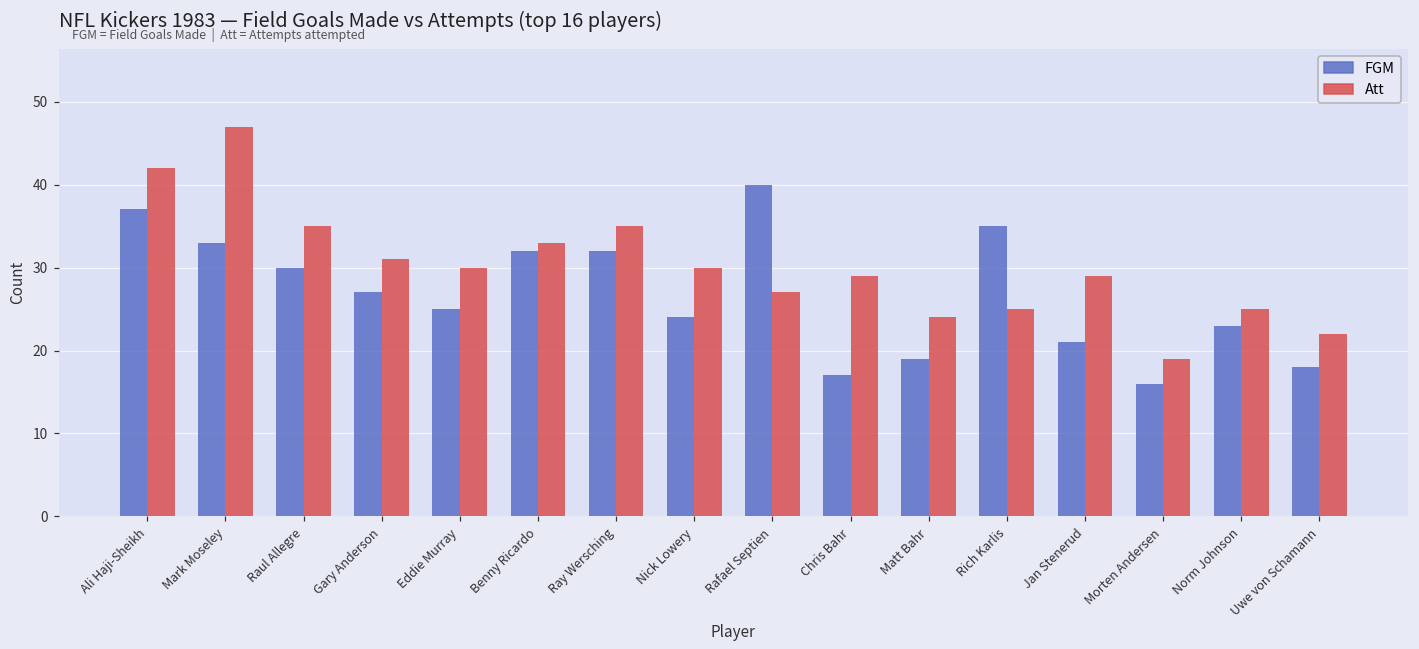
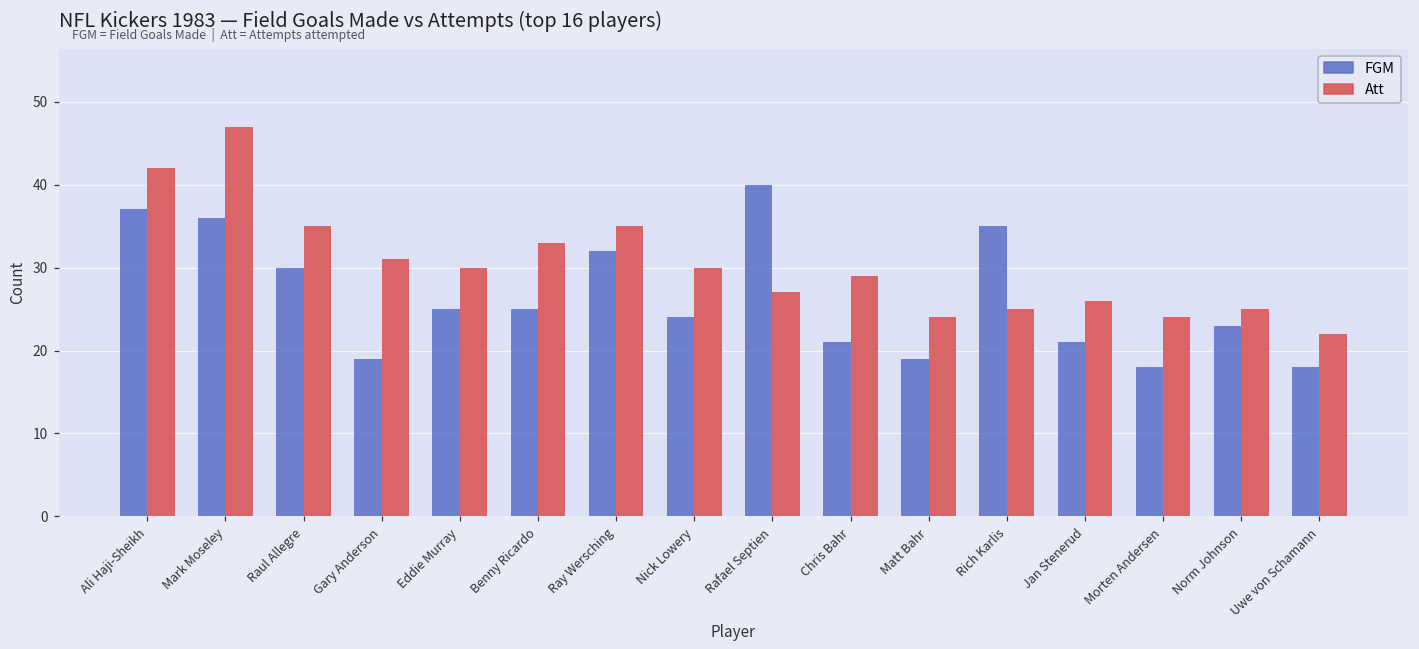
FGM, Mark Moseley: 33 -> 36
FGM, Gary Anderson: 27 -> 19
FGM, Benny Ricardo: 32 -> 25
FGM, Chris Bahr: 17 -> 21
Att, Jan Stenerud: 29 -> 26
FGM, Morten Andersen: 16 -> 18
Att, Morten Andersen: 19 -> 24
